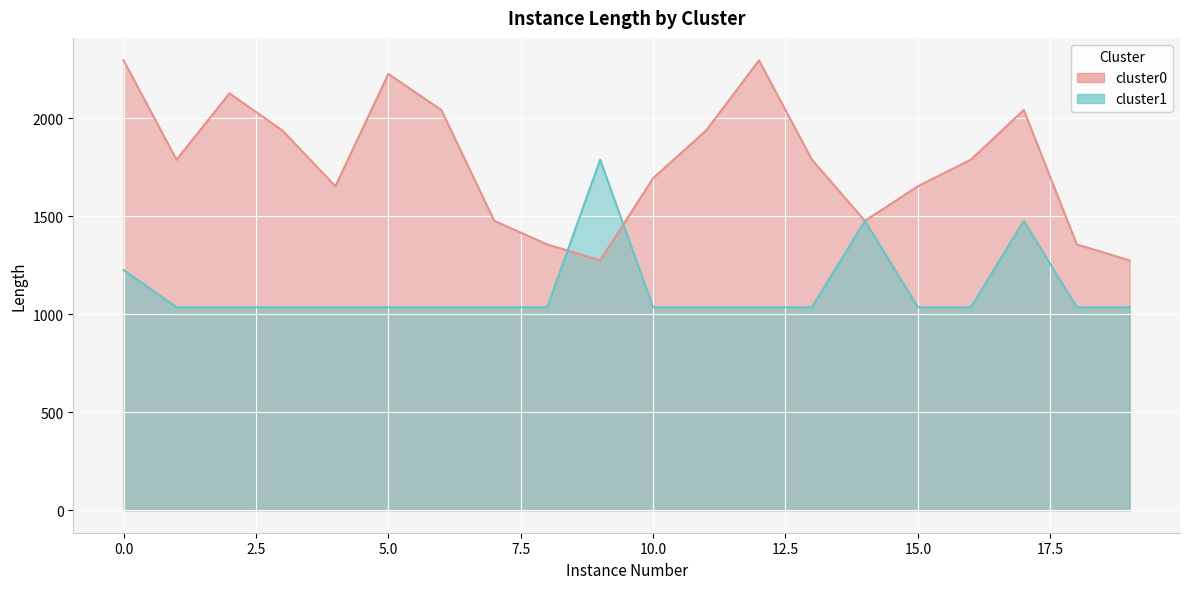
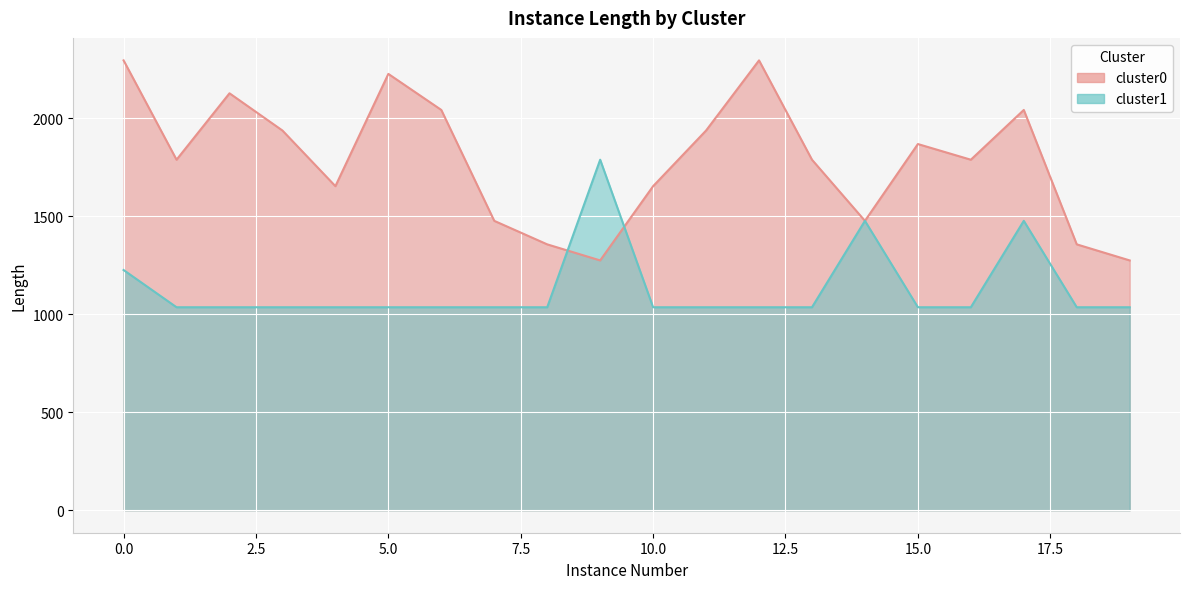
cluster0, 10.0: 1700 -> 1650
cluster0, 15.0: 1650 -> 1870
